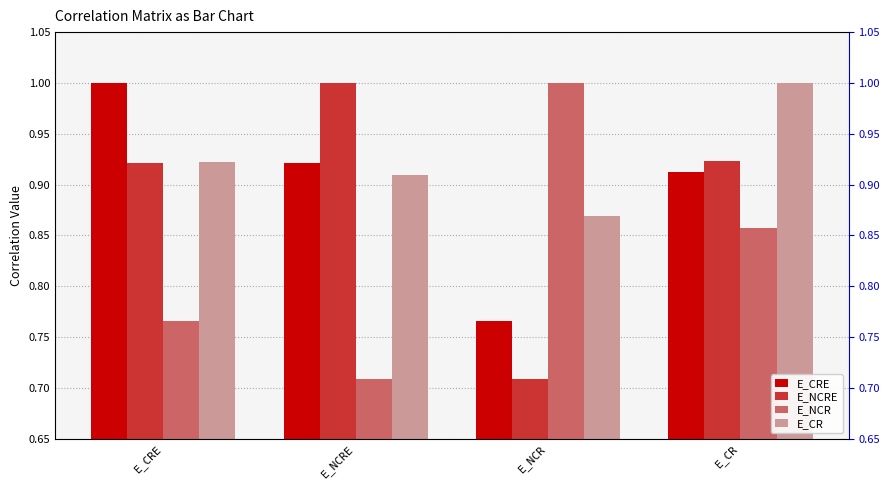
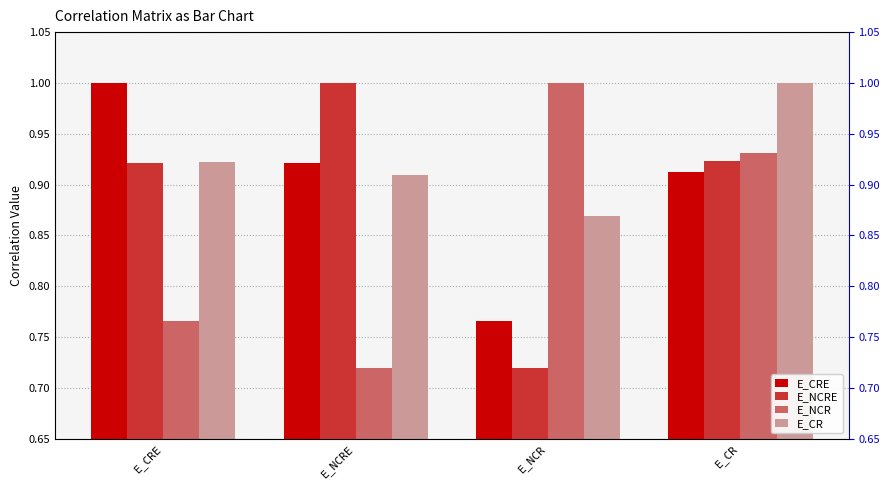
E_NCR, E_NCRE: 0.709 -> 0.719
E_NCRE, E_NCR: 0.709 -> 0.719
E_NCR, E_CR: 0.857 -> 0.931
